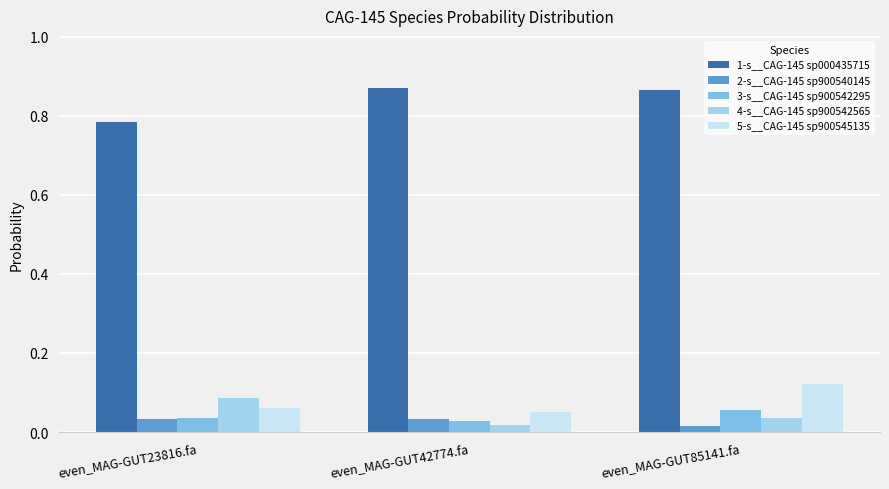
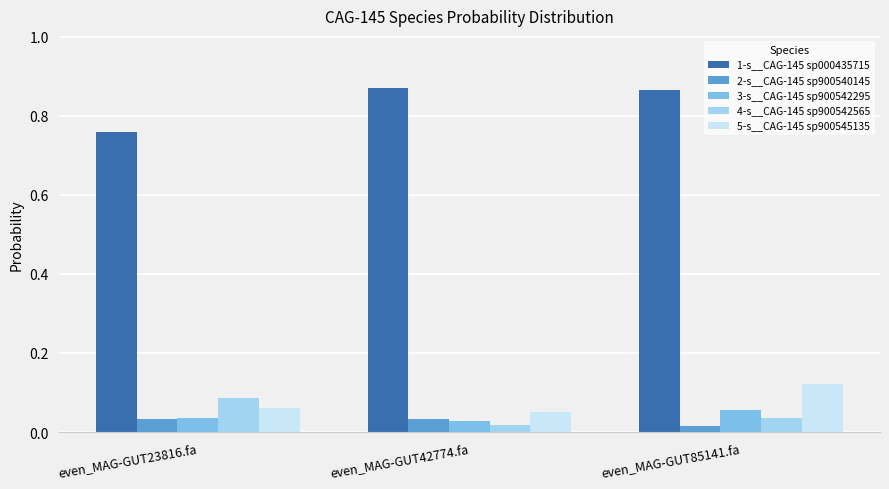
1-s__CAG-145 sp000435715, even_MAG-GUT23816.fa: 0.78 -> 0.76
